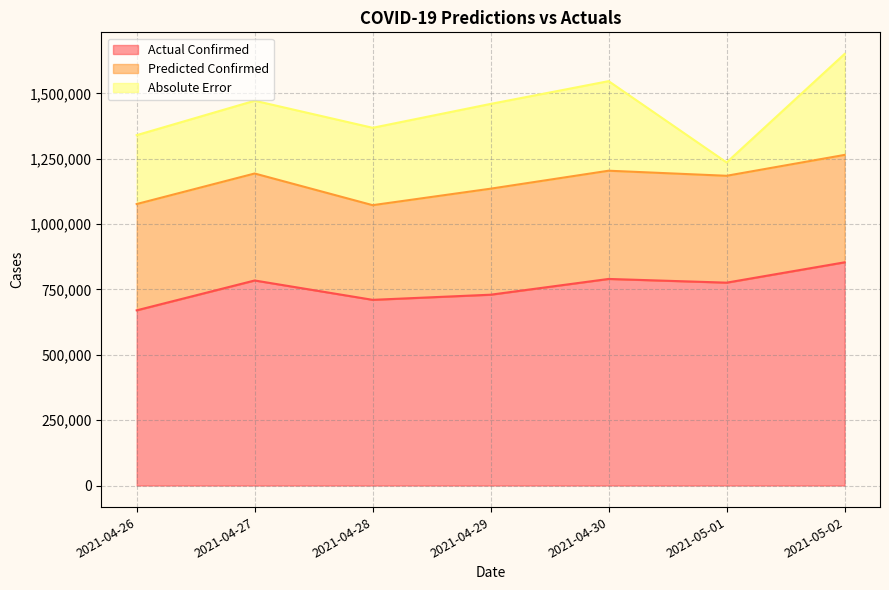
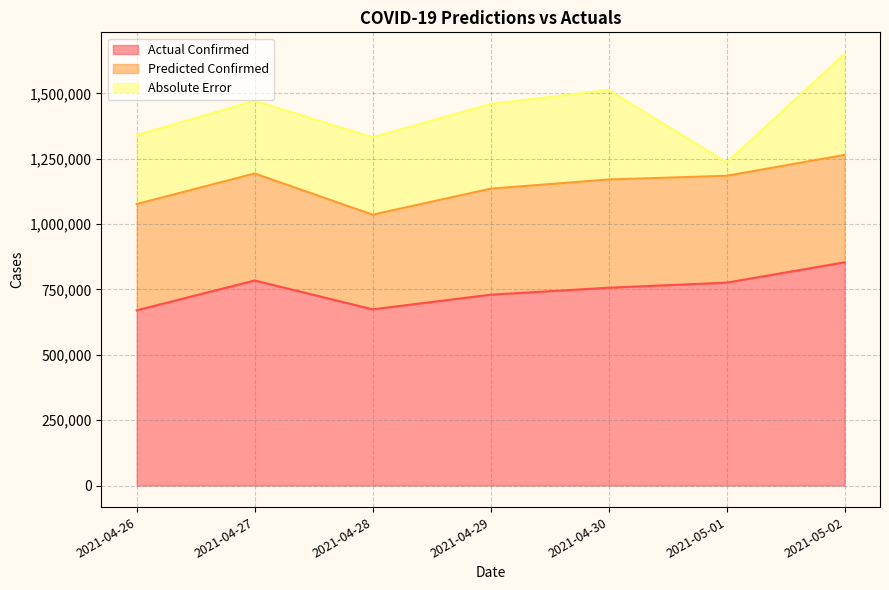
Actual Confirmed, 2021-04-28: 710,000 -> 670,000
Actual Confirmed, 2021-04-30: 790,000 -> 760,000
